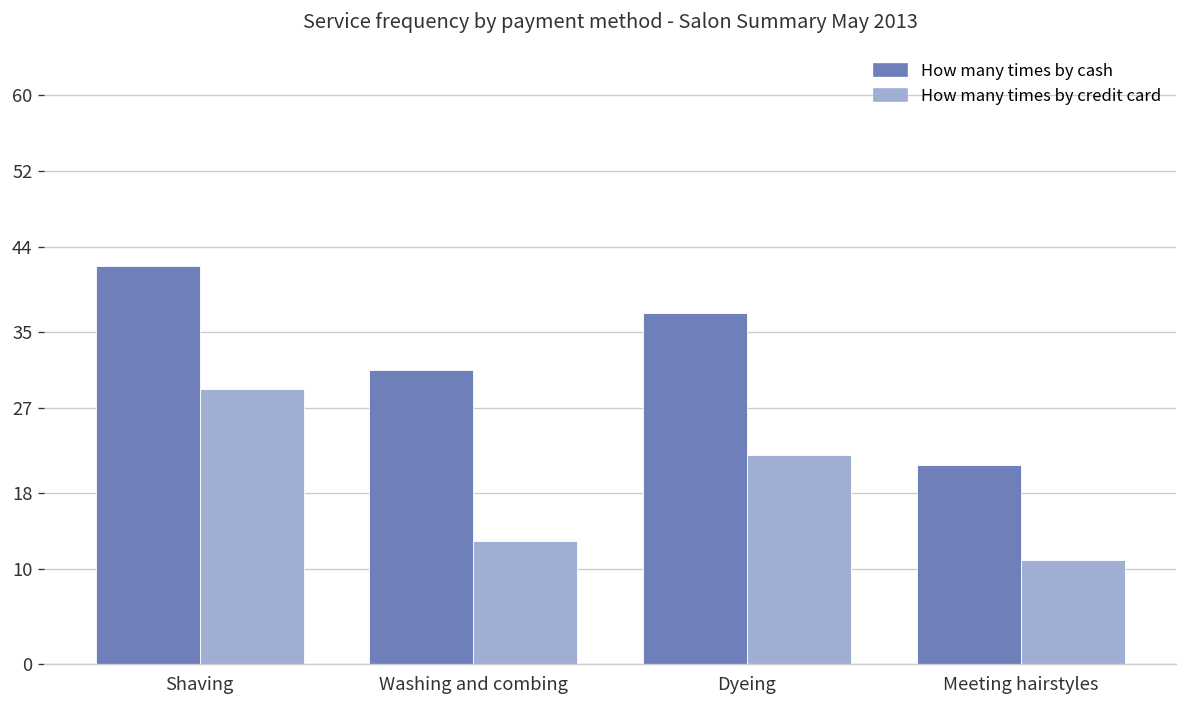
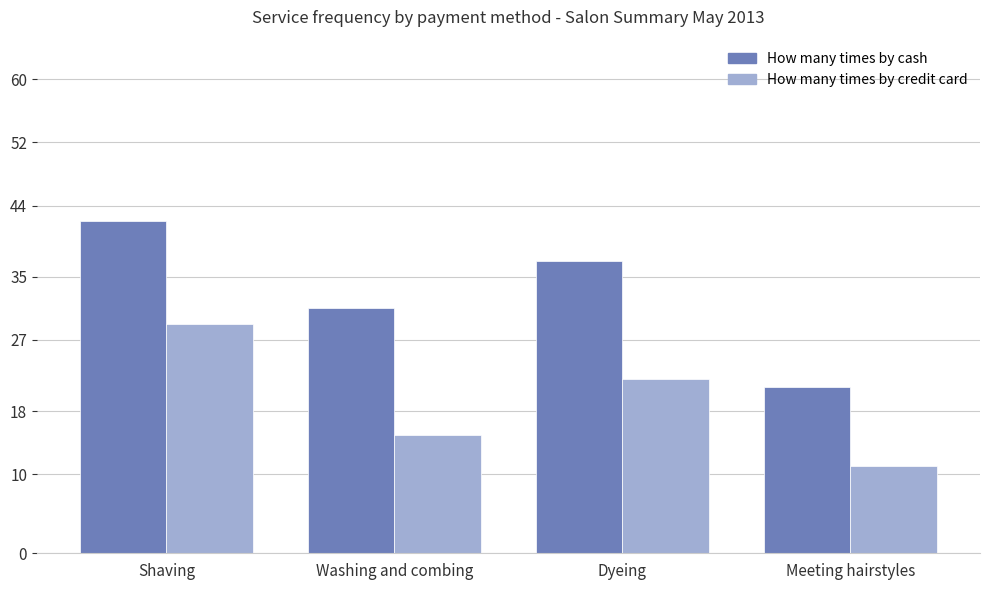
How many times by credit card, Washing and combing: 13 -> 15
